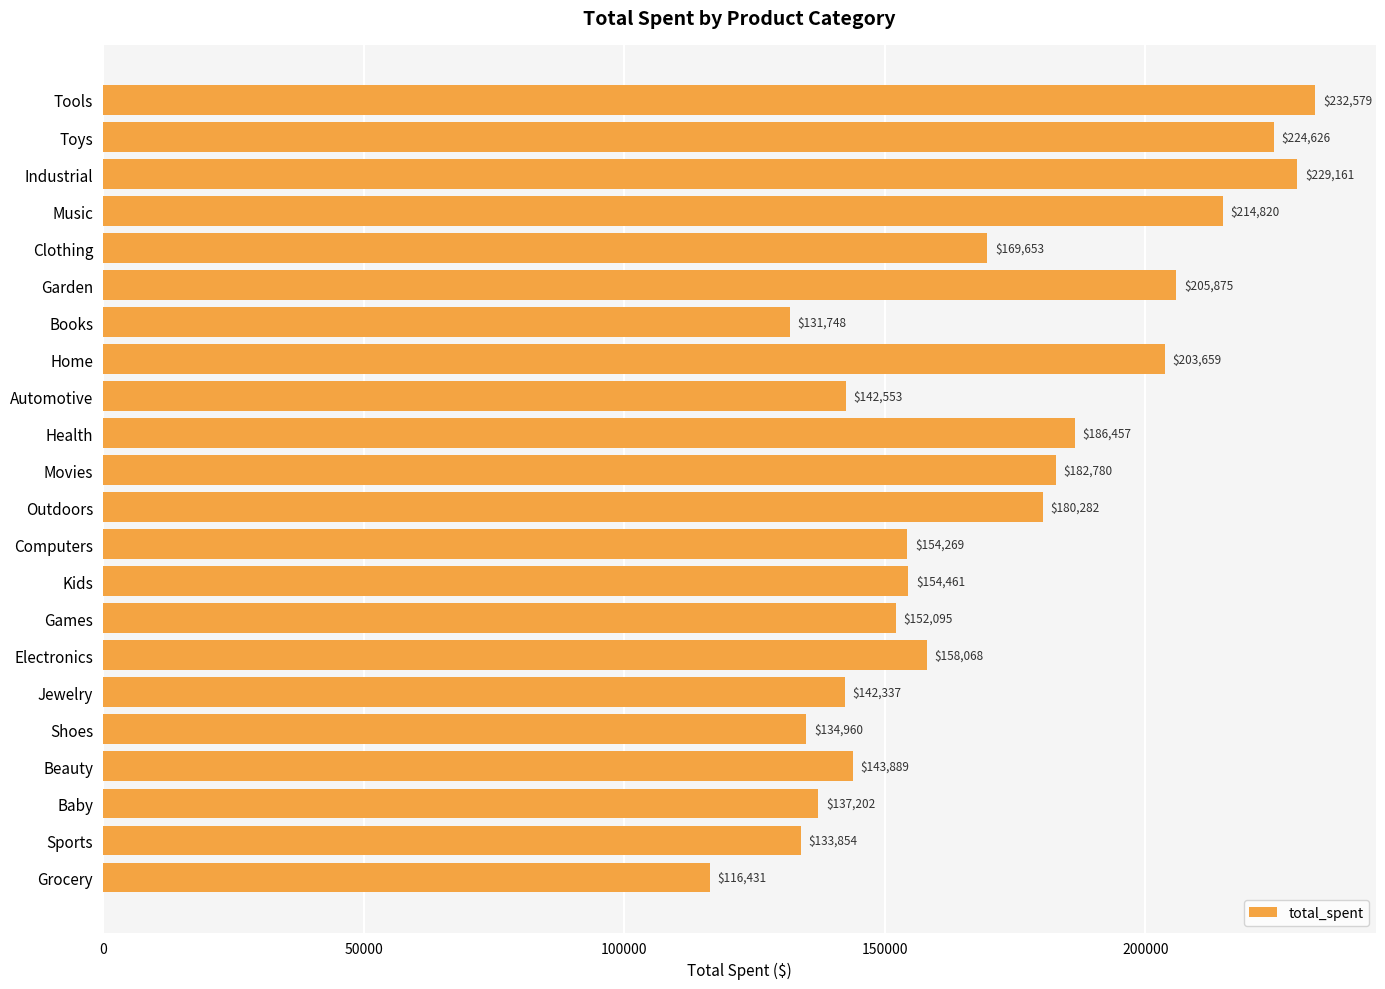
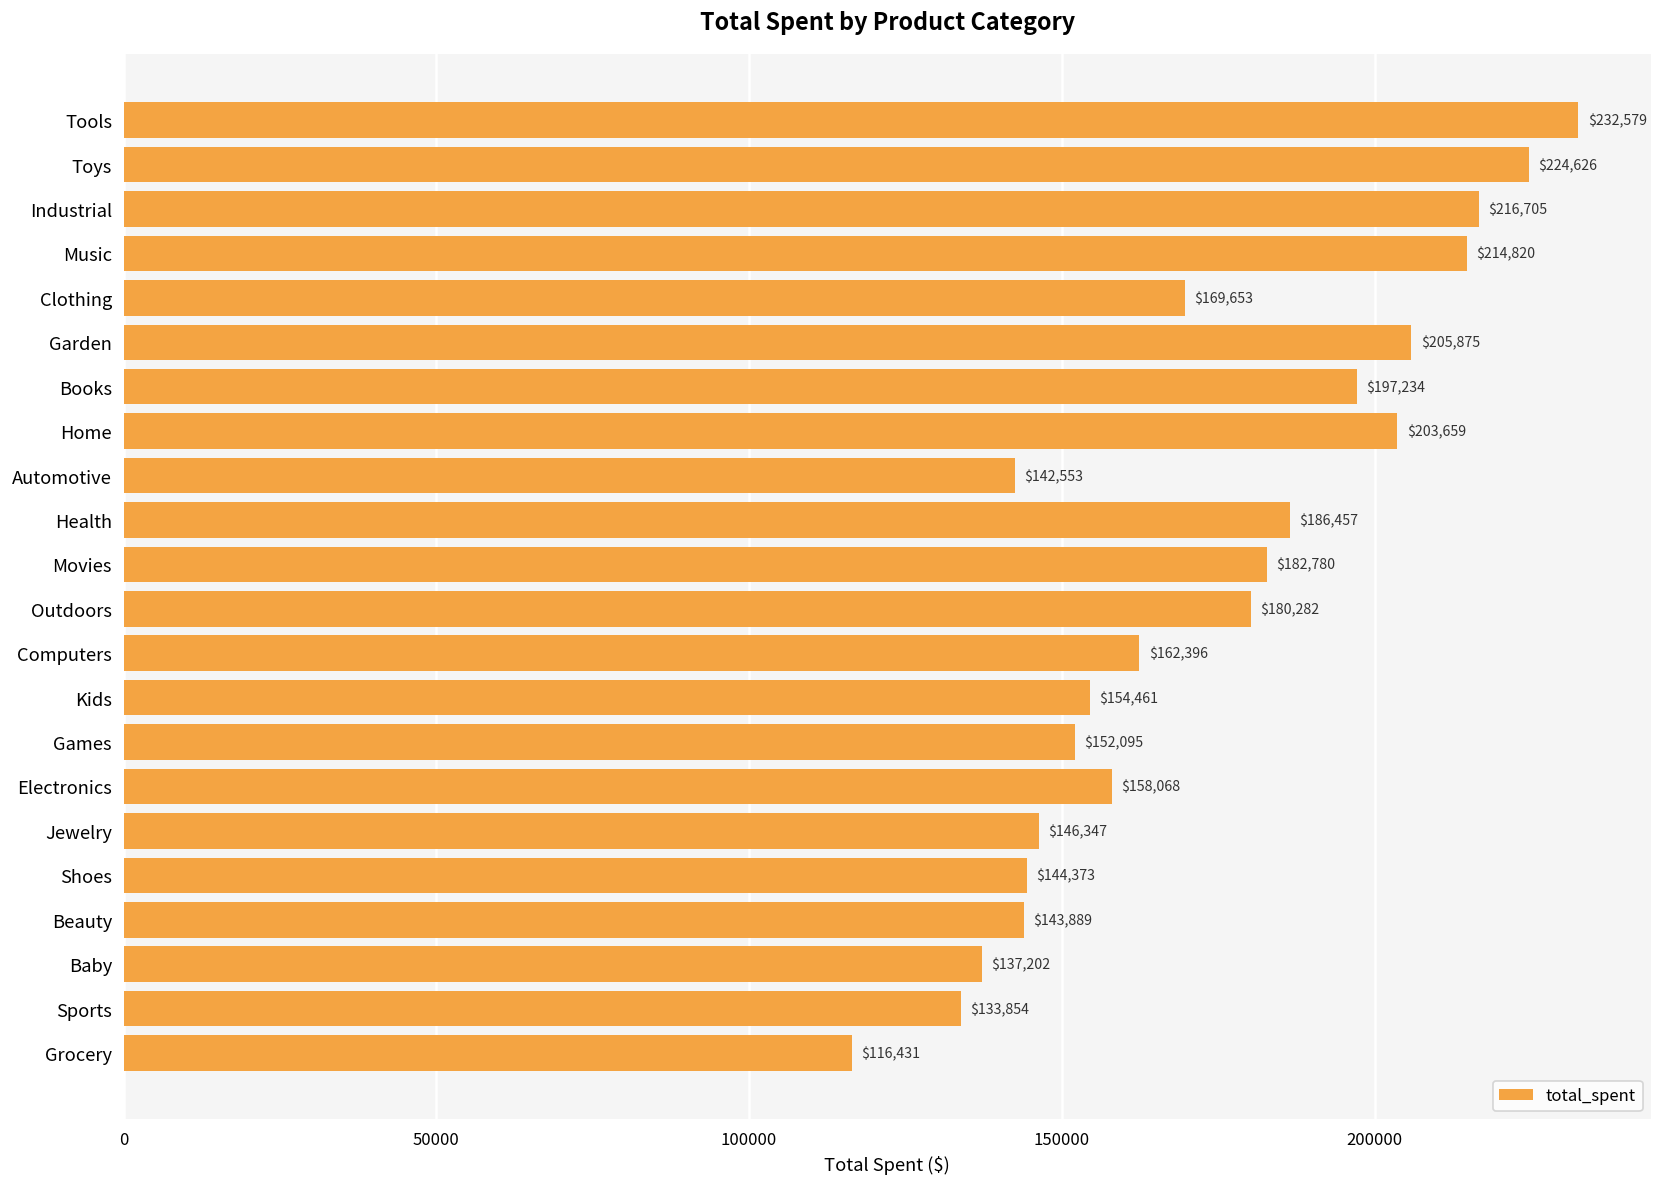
Industrial: $229,161 -> $216,705
Books: $131,748 -> $197,234
Computers: $154,269 -> $162,396
Jewelry: $142,337 -> $146,347
Shoes: $134,960 -> $144,373
